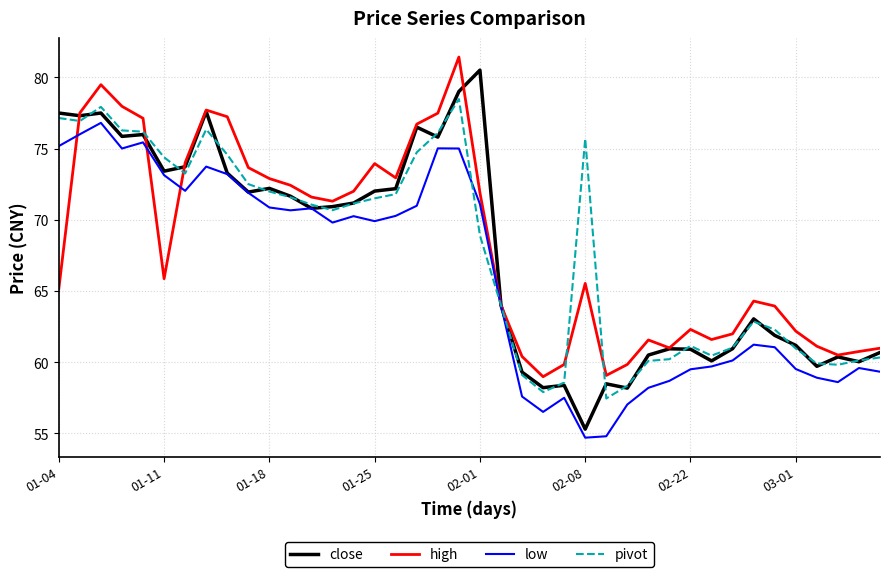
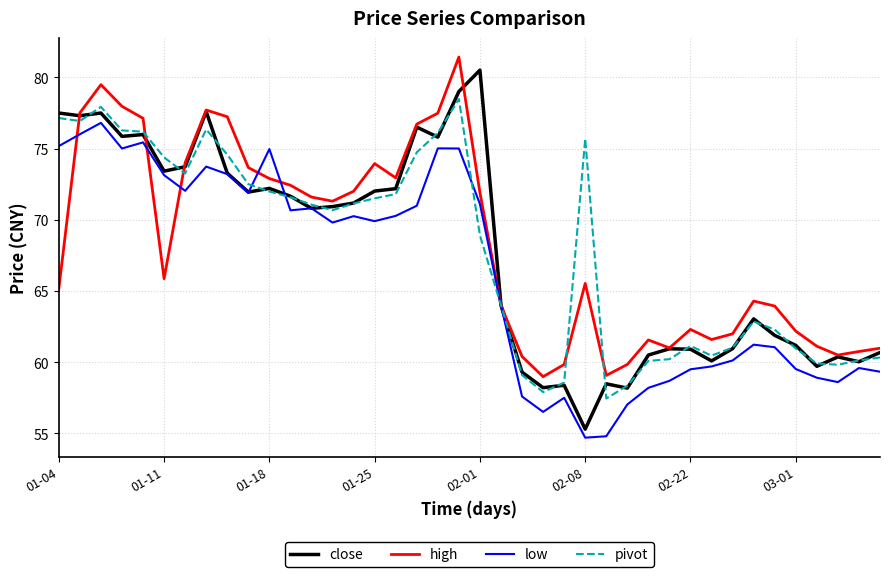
low, 01-18: 70.9 -> 75.0
